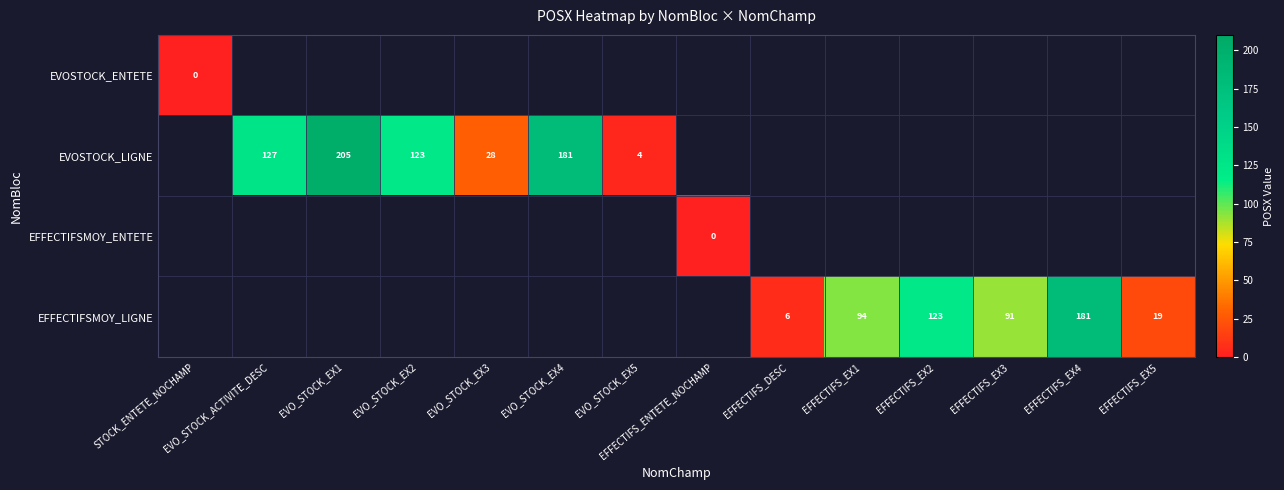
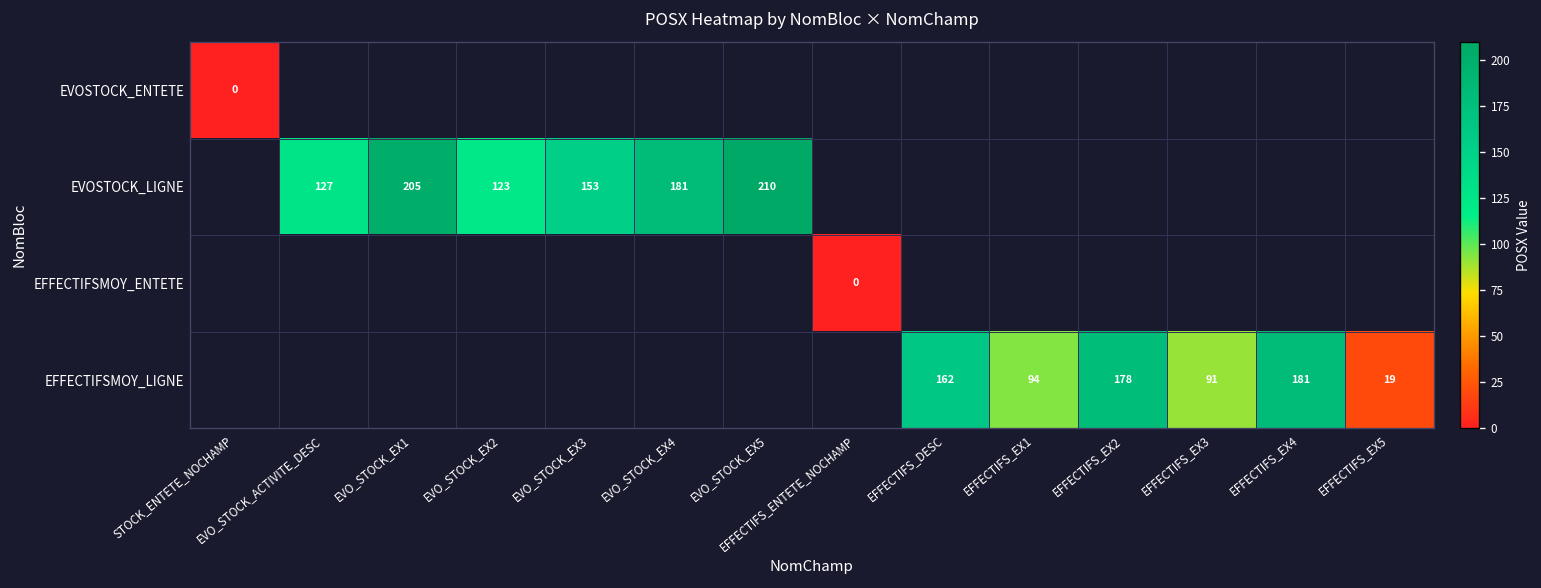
EVOSTOCK_LIGNE, EVO_STOCK_EX3: 28 -> 153
EVOSTOCK_LIGNE, EVO_STOCK_EX5: 4 -> 210
EFFECTIFSMOY_LIGNE, EFFECTIFS_DESC: 6 -> 162
EFFECTIFSMOY_LIGNE, EFFECTIFS_EX2: 123 -> 178
